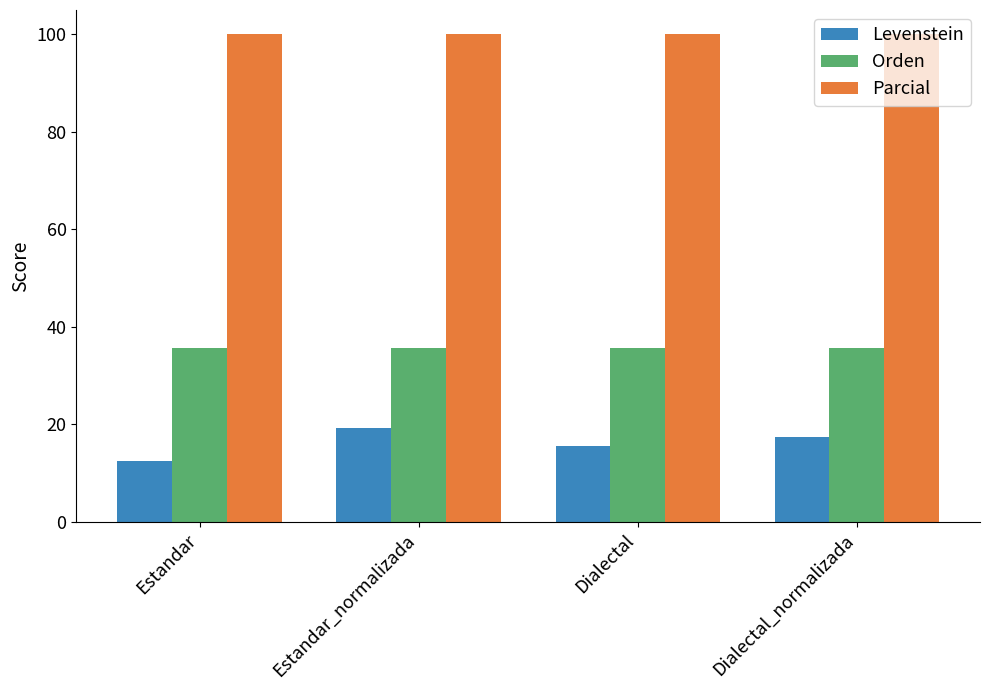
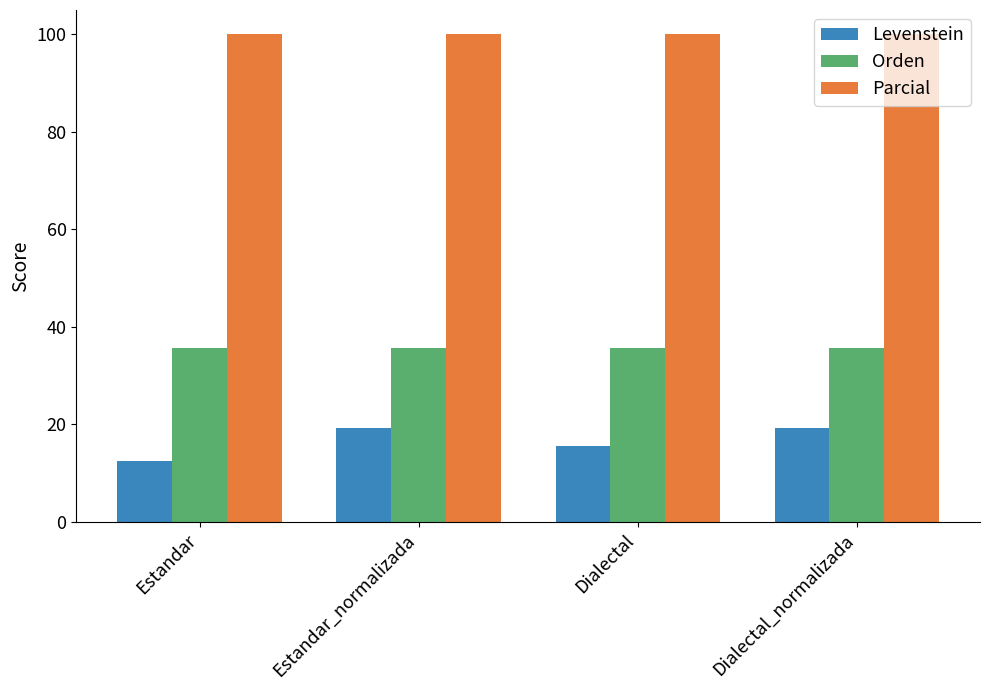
Levenstein, Dialectal_normalizada: 17 -> 19
